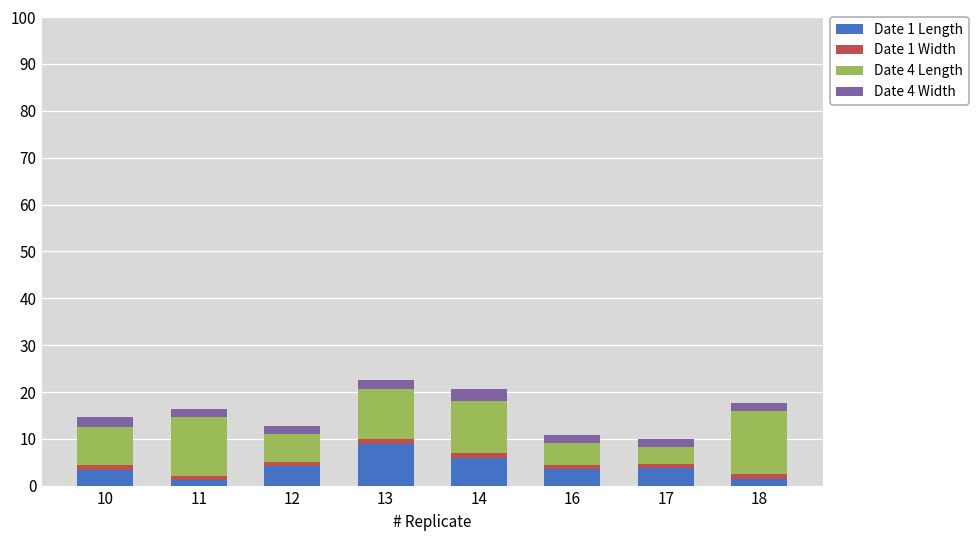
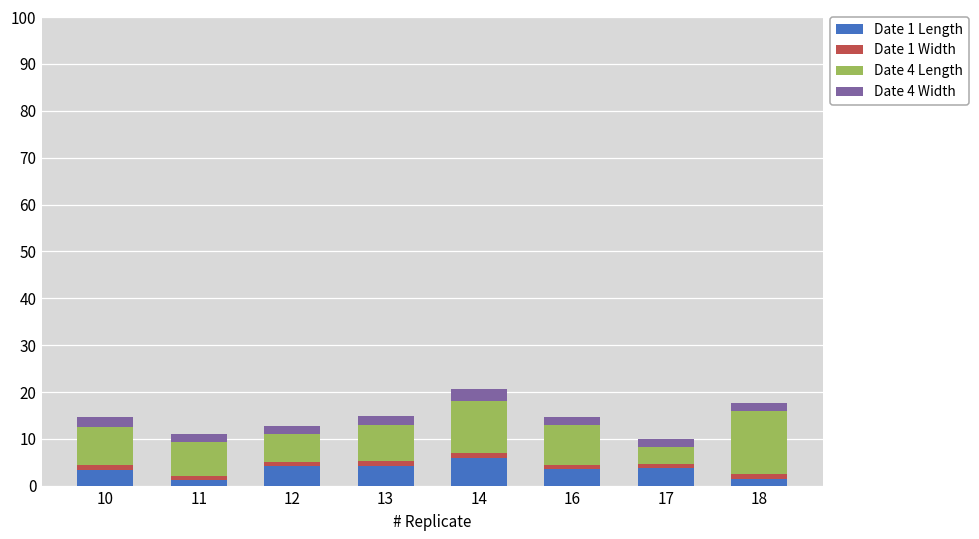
Date 4 Length, 11: 13 -> 7
Date 1 Length, 13: 9 -> 4
Date 4 Length, 13: 11 -> 8
Date 4 Length, 16: 5 -> 8
